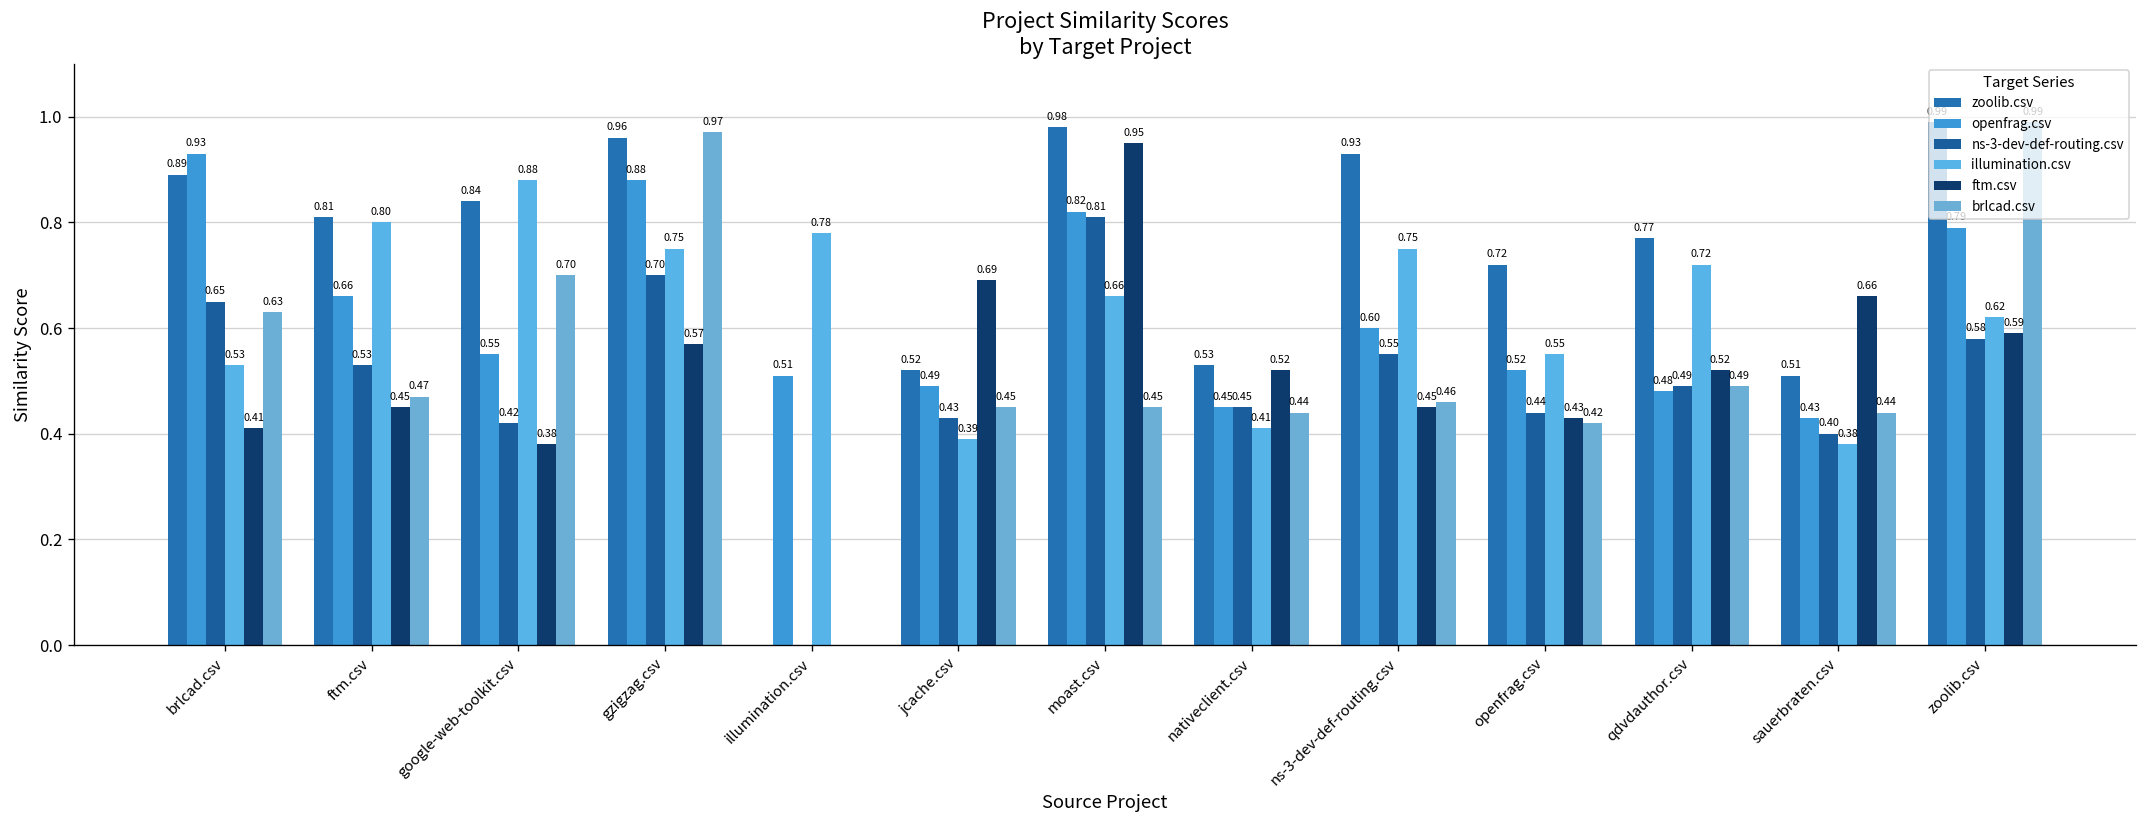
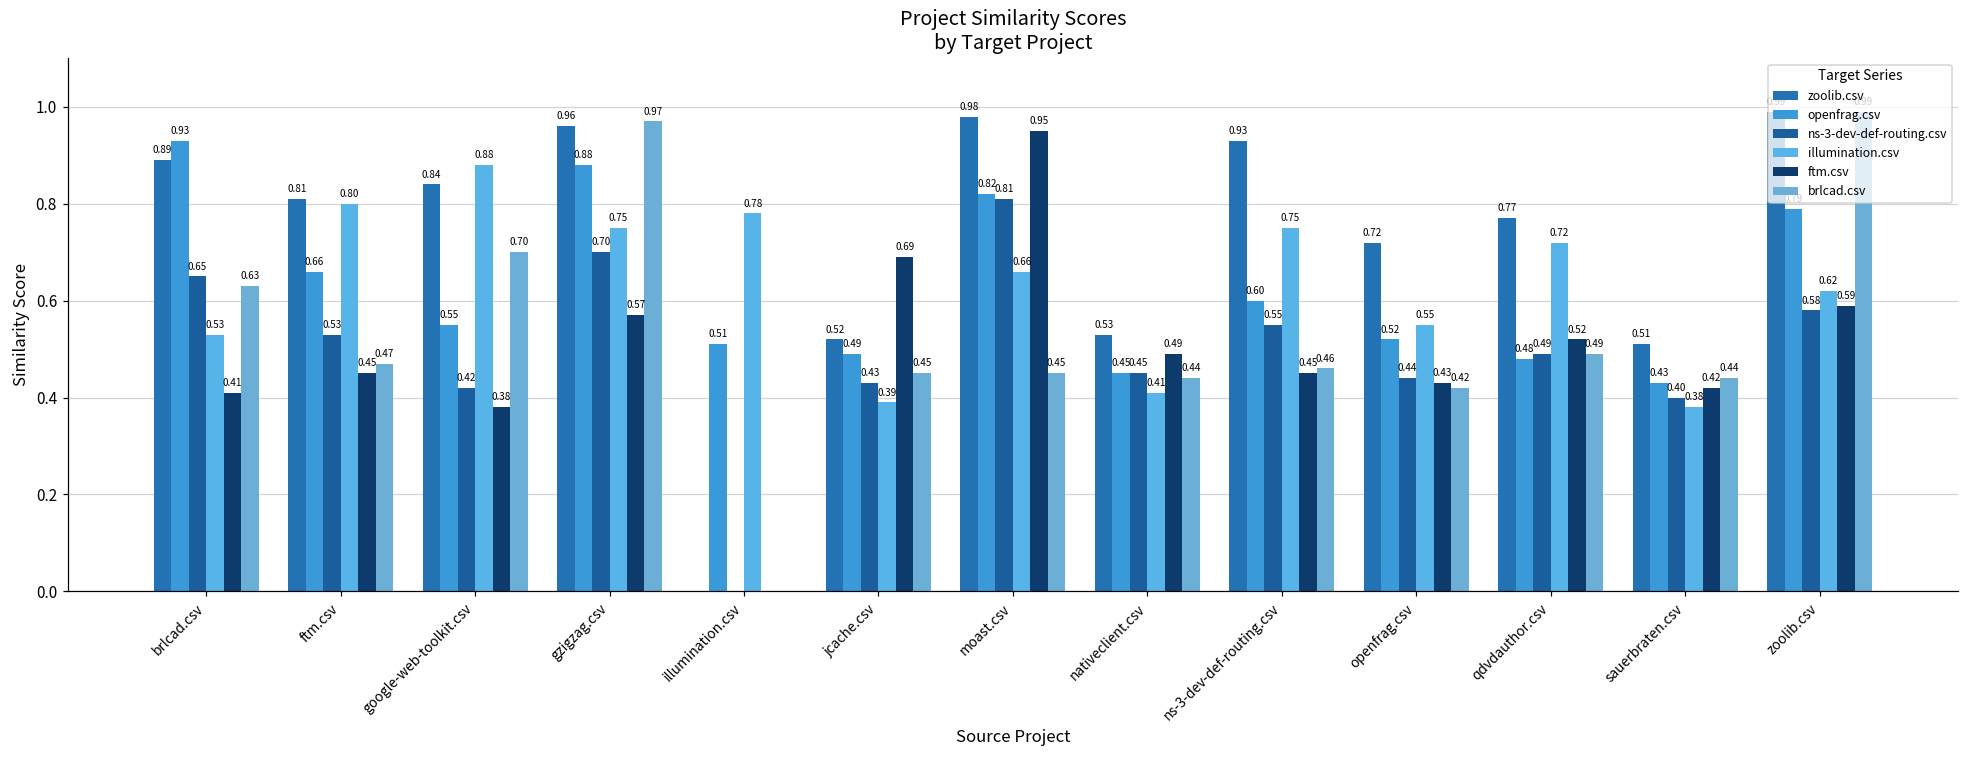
ftm.csv, nativeclient.csv: 0.52 -> 0.49
ftm.csv, sauerbraten.csv: 0.66 -> 0.42
